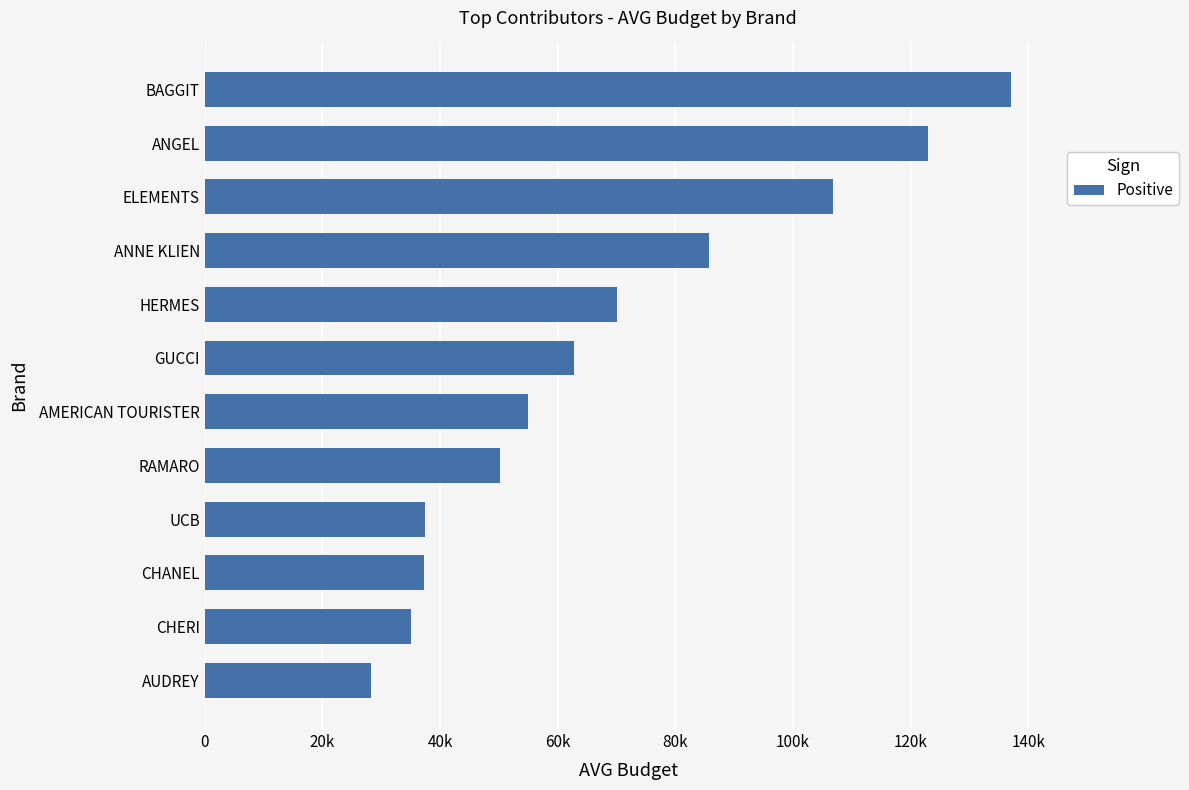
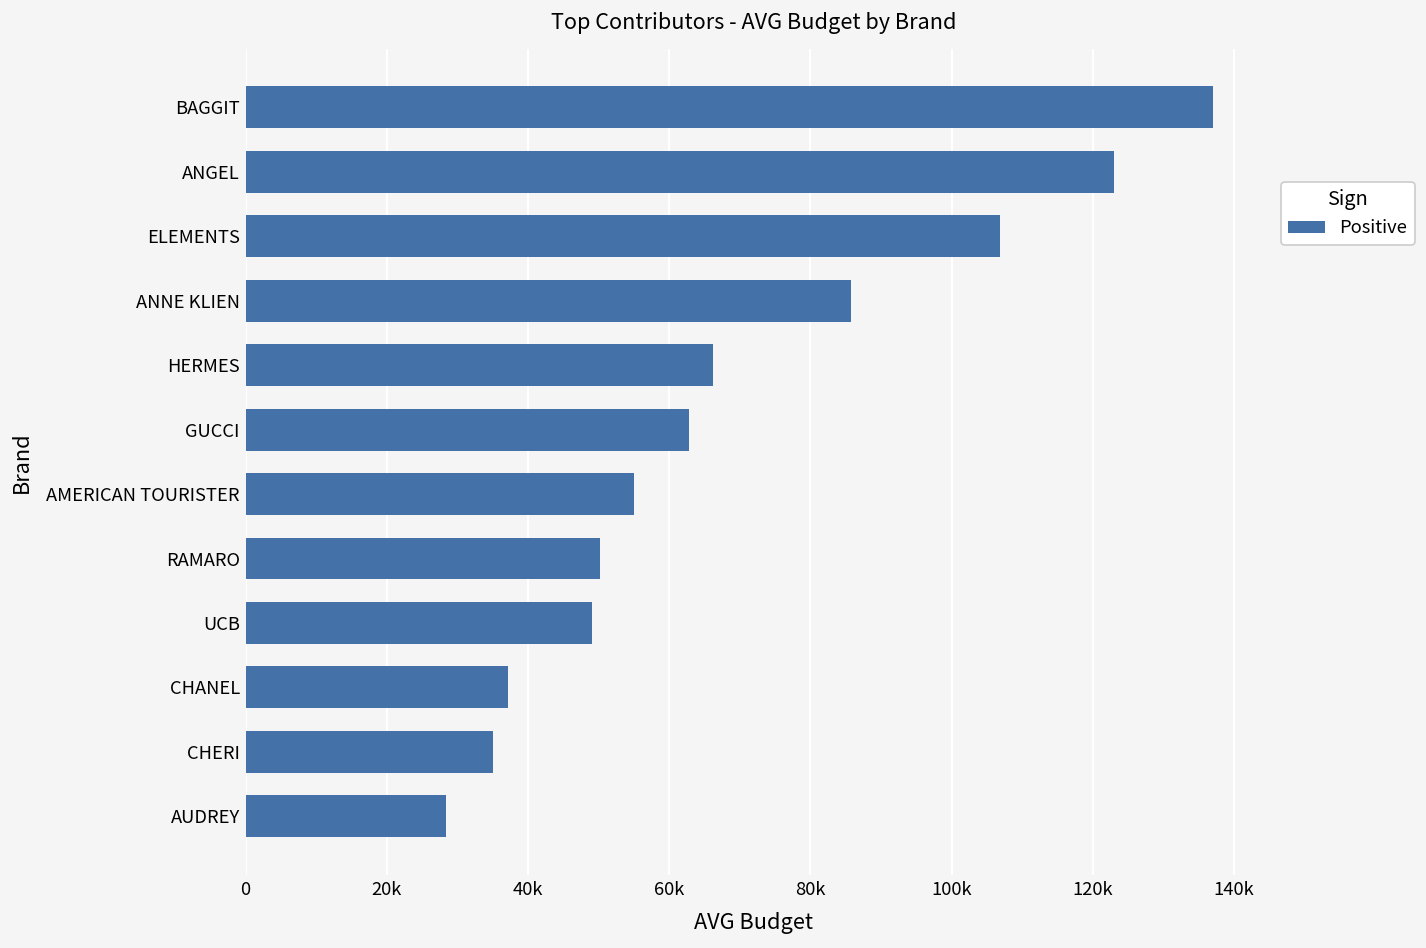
HERMES: 70000 -> 66000
UCB: 38000 -> 49000
